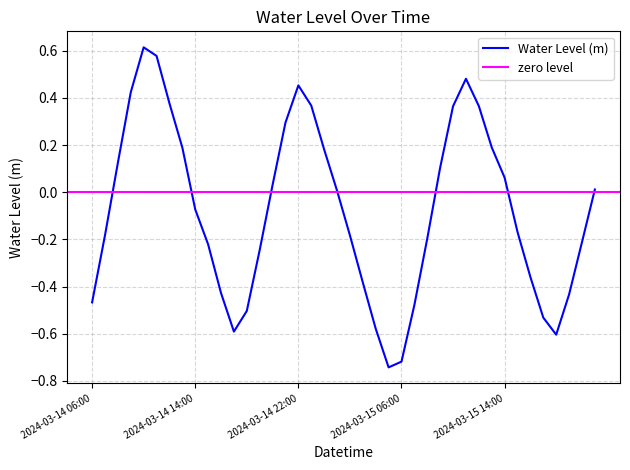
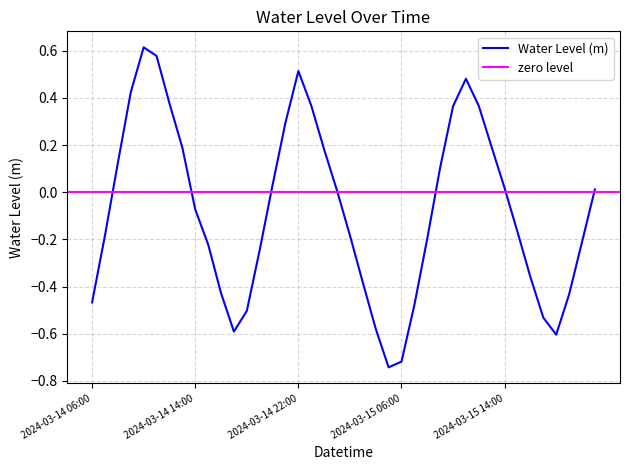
2024-03-14 22:00: 0.45 -> 0.51
2024-03-15 14:00: 0.06 -> 0.02
